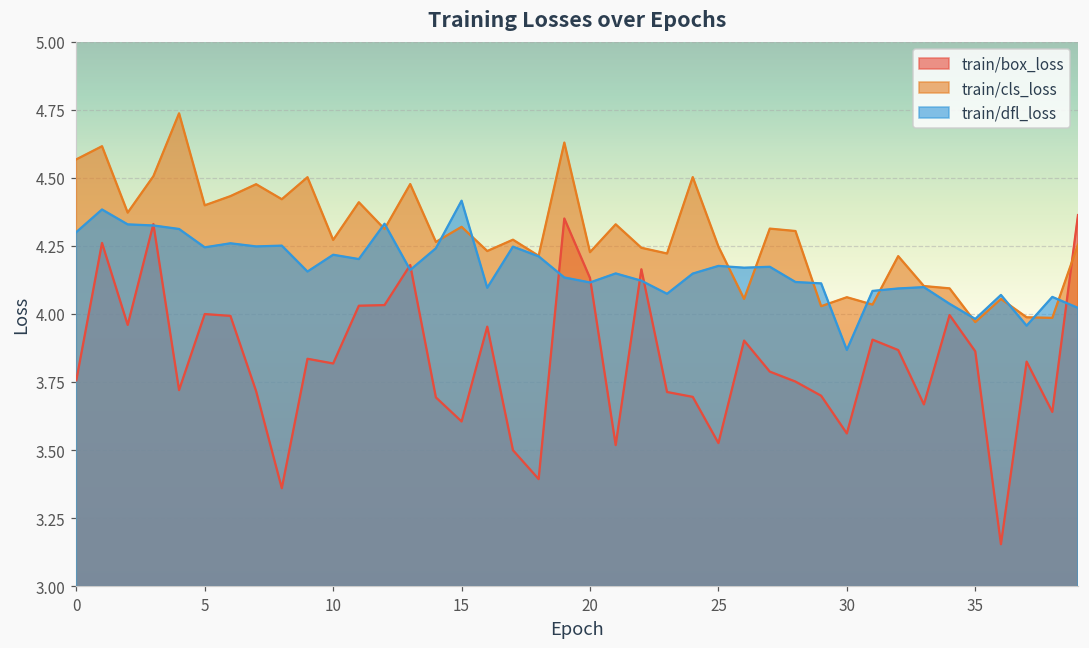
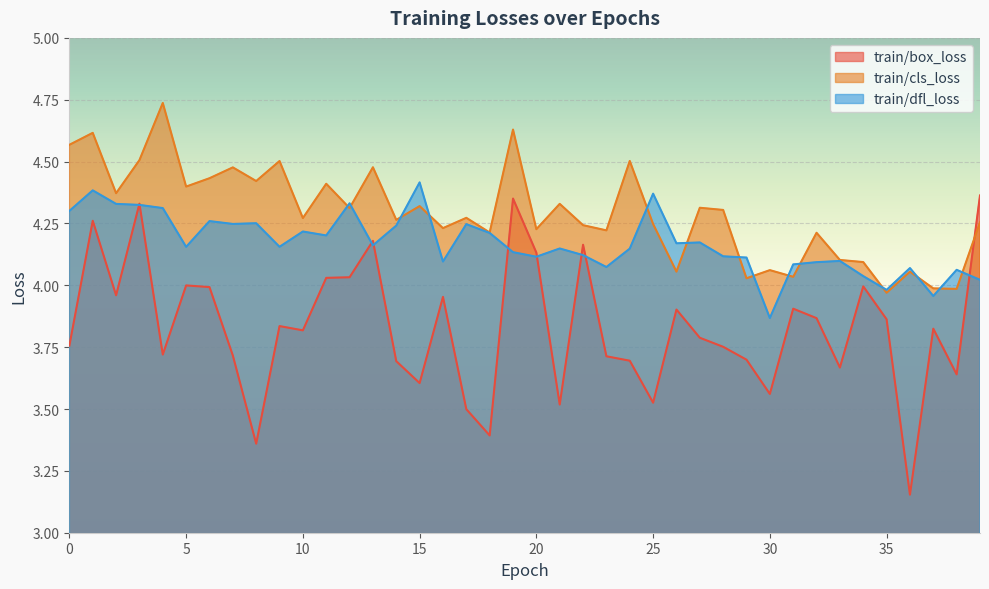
train/dfl_loss, 5: 4.24 -> 4.16
train/dfl_loss, 25: 4.18 -> 4.37
